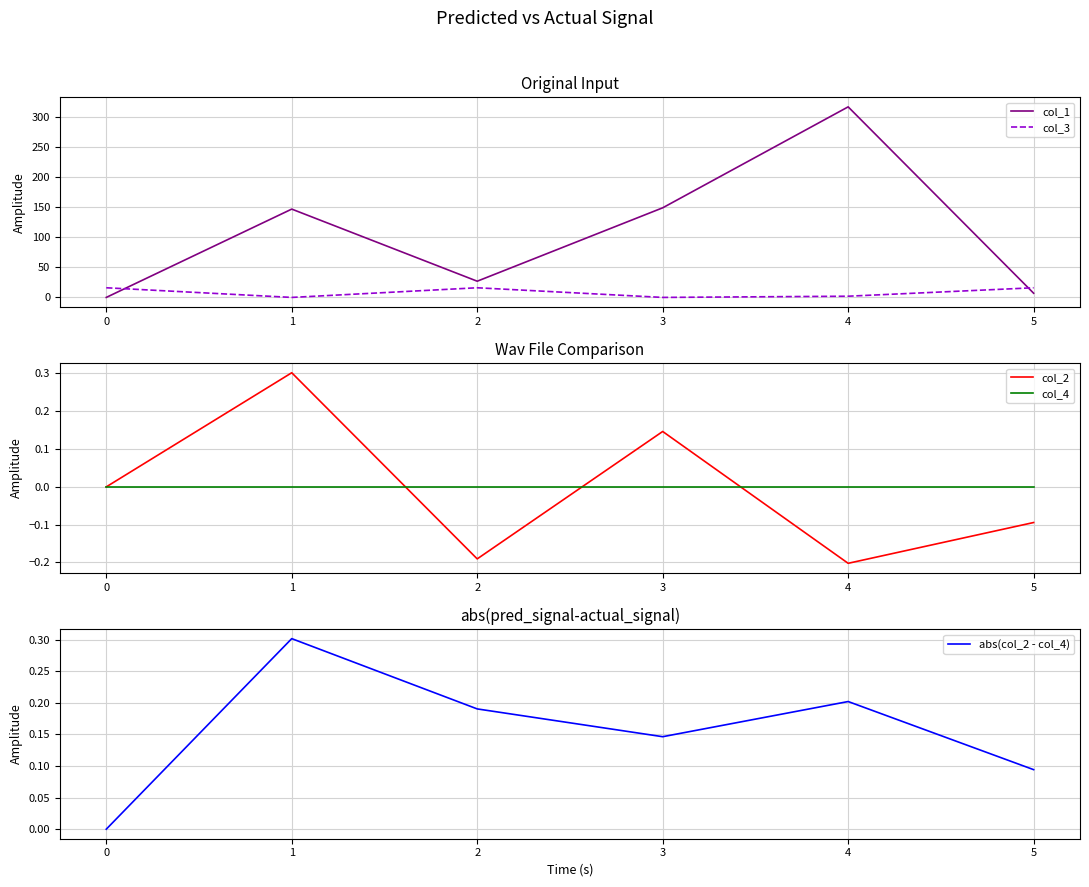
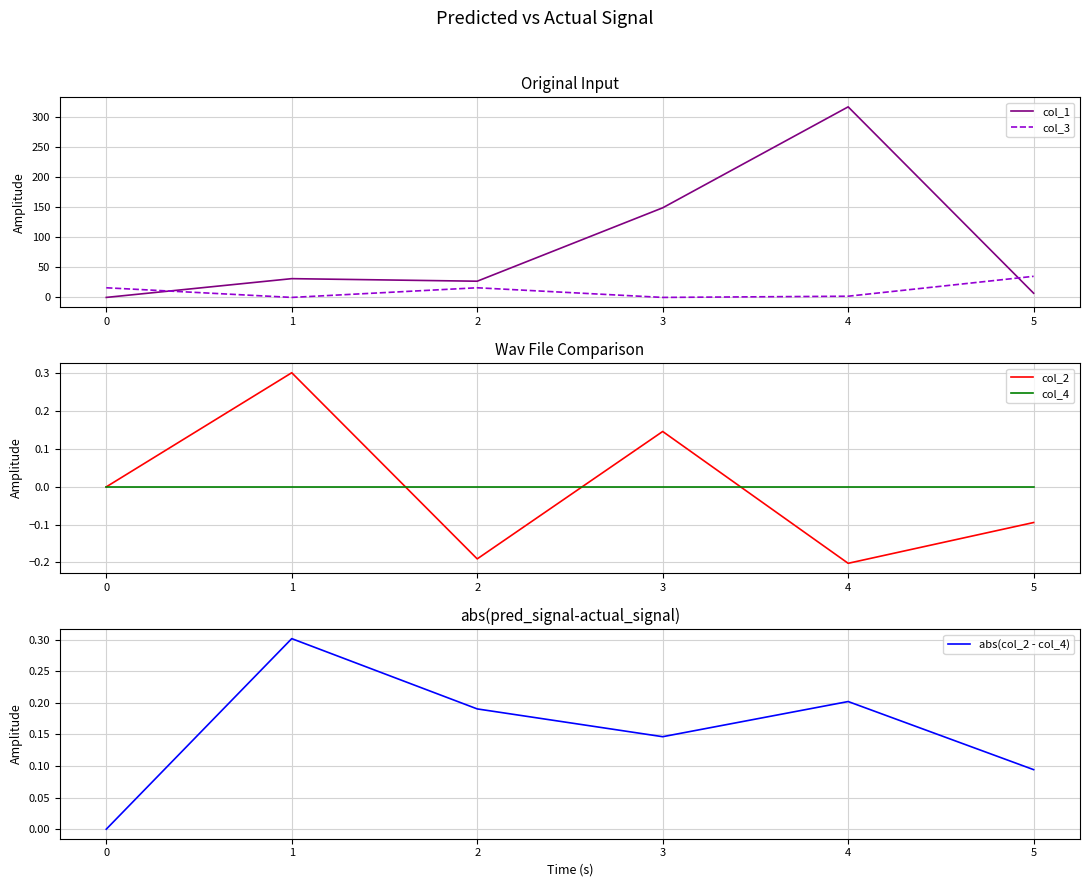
Original Input, col_1, 1: 150 -> 30
Original Input, col_3, 5: 20 -> 40
